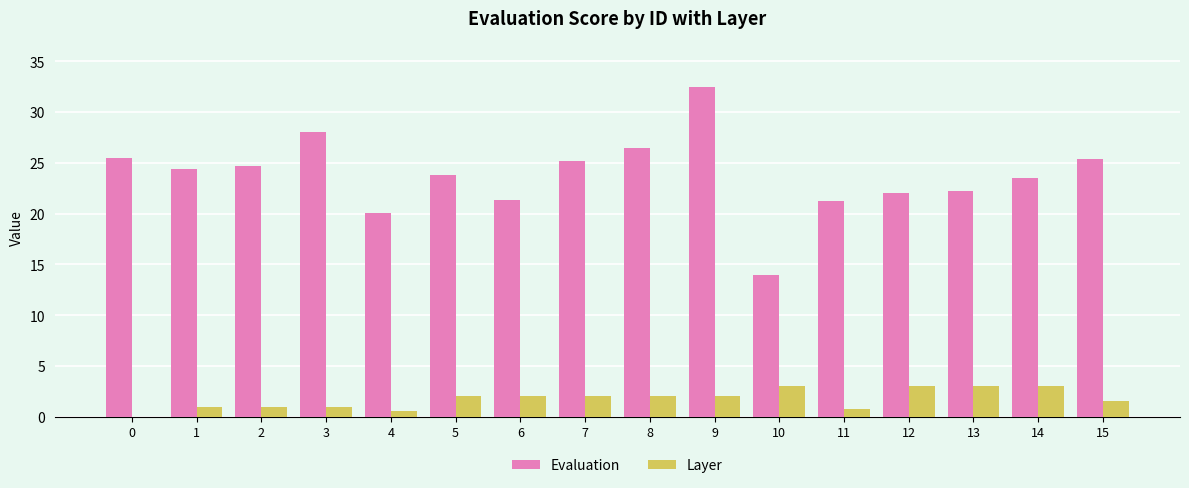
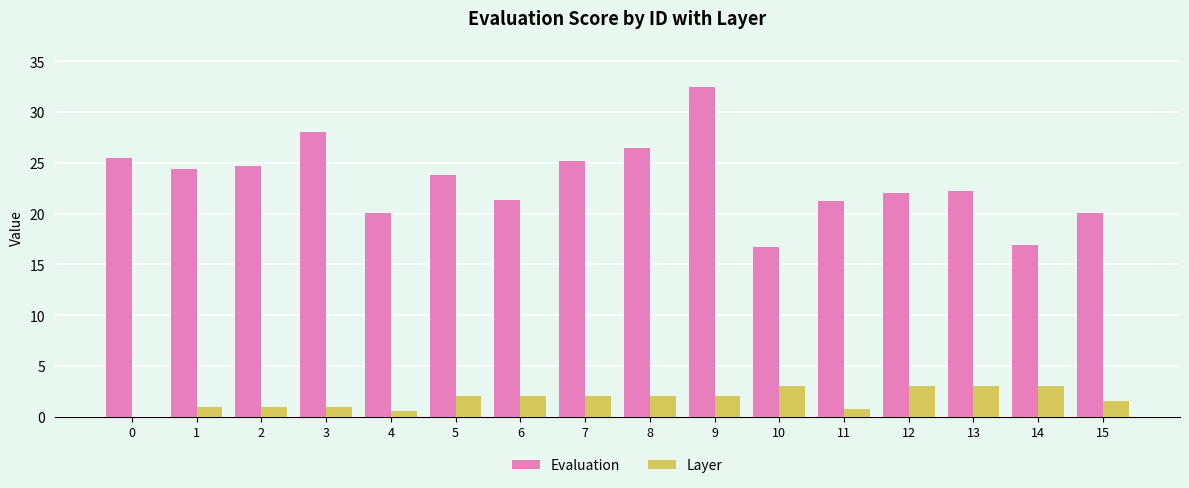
Evaluation, 10: 13.9 -> 16.7
Evaluation, 14: 23.5 -> 16.9
Evaluation, 15: 25.4 -> 20.0
